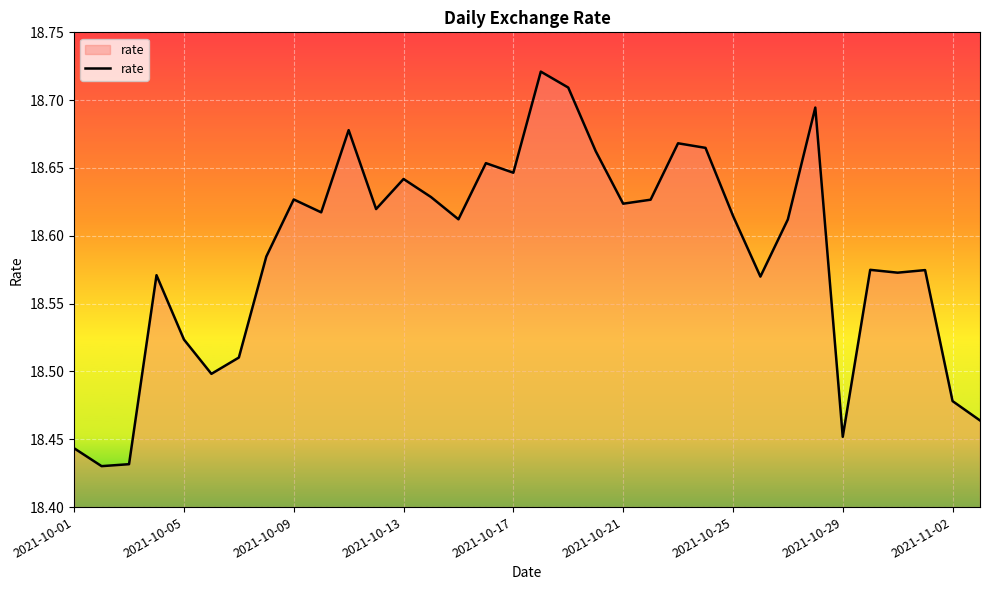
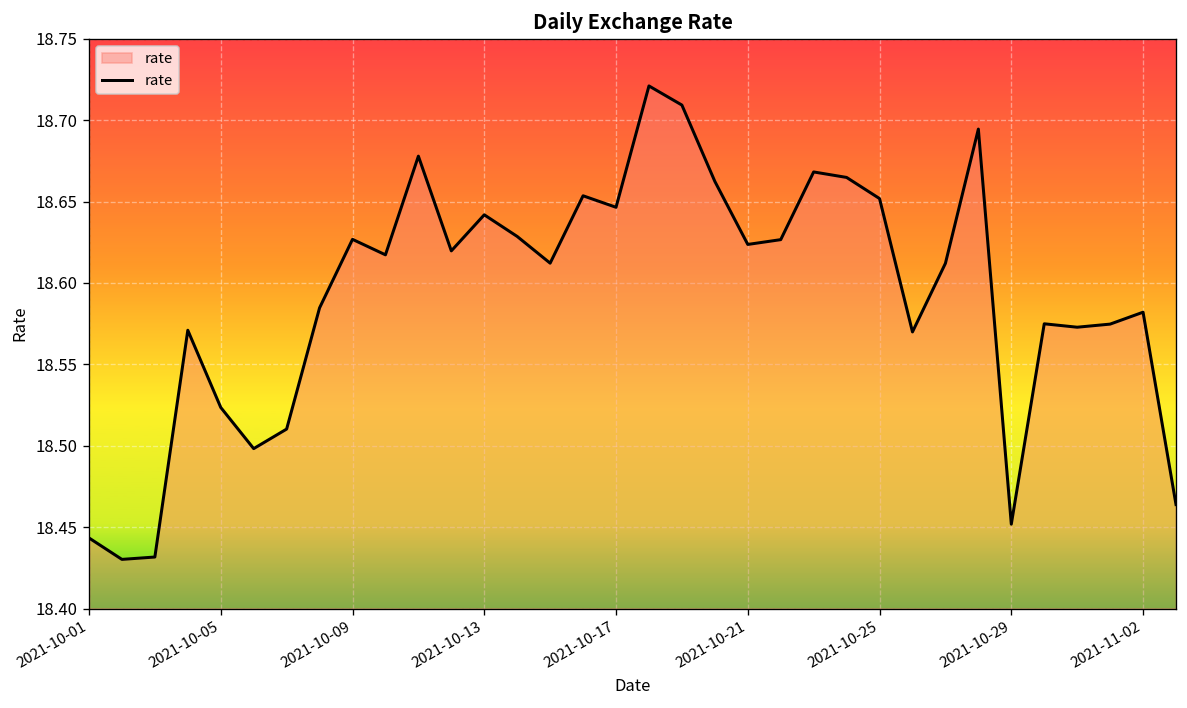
2021-10-25: 18.615 -> 18.652
2021-11-02: 18.478 -> 18.582
